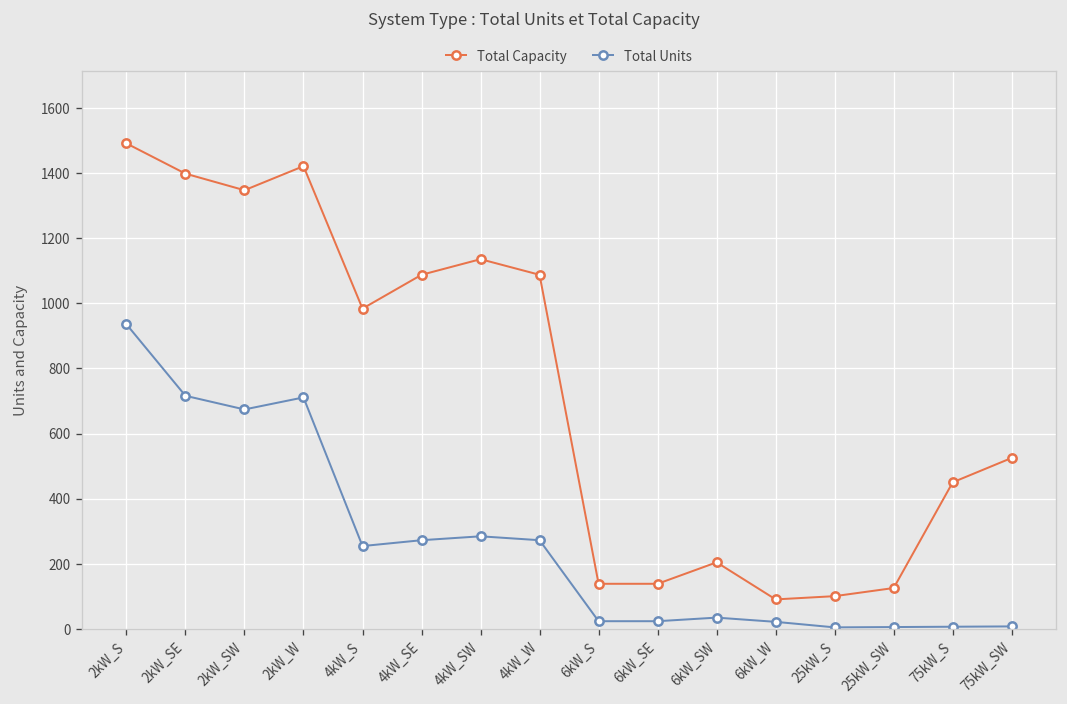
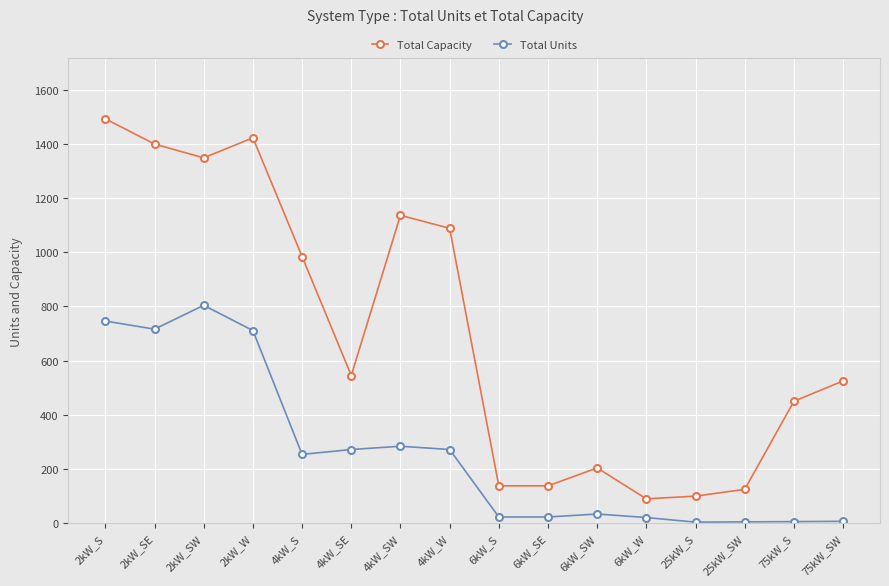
Total Units, 2kW_S: 940 -> 750
Total Units, 2kW_SW: 670 -> 800
Total Capacity, 4kW_SE: 1090 -> 550
